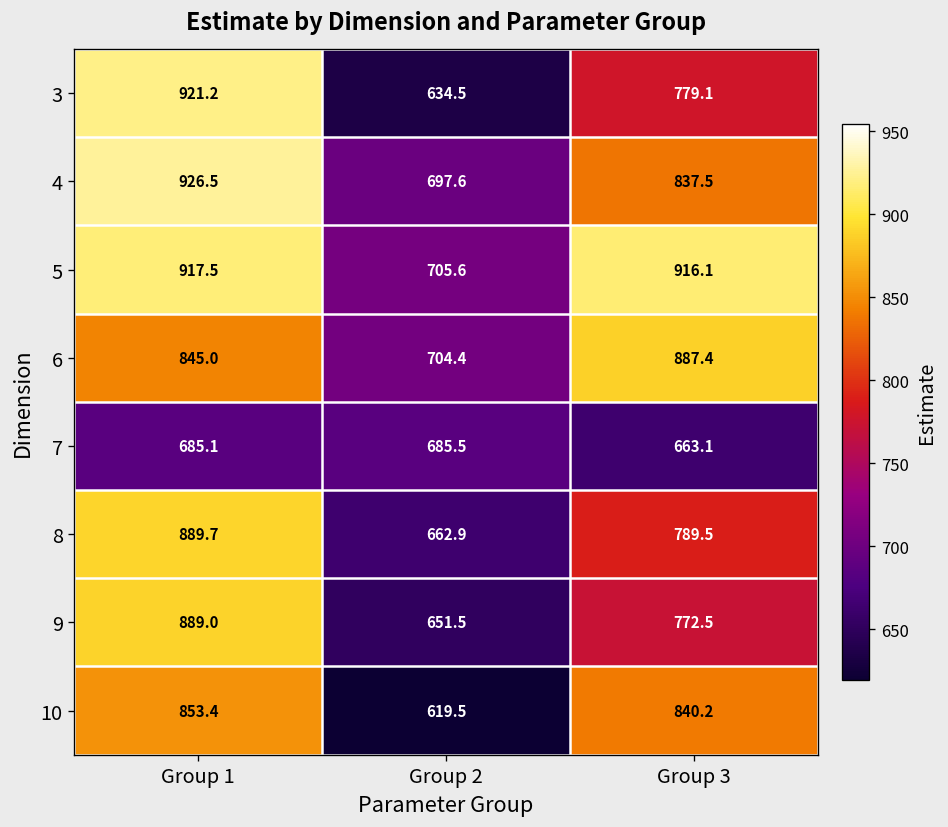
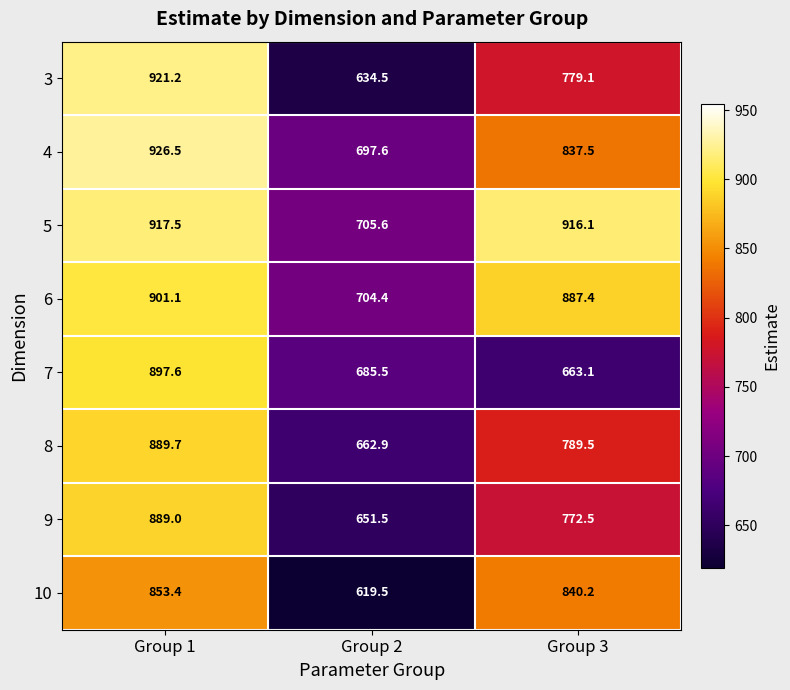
6, Group 1: 845.0 -> 901.1
7, Group 1: 685.1 -> 897.6
